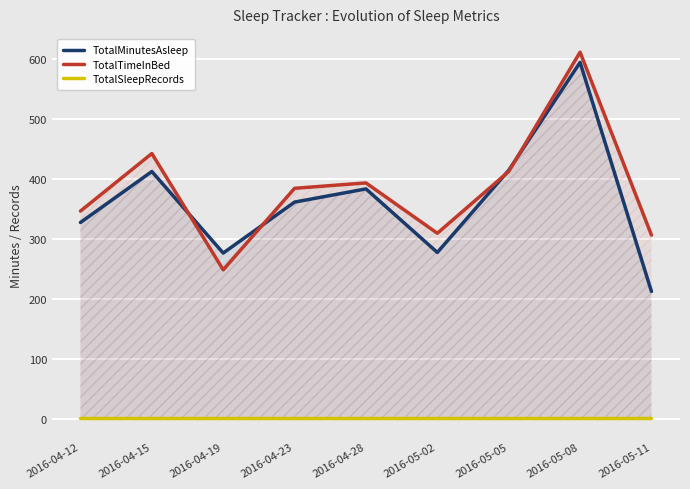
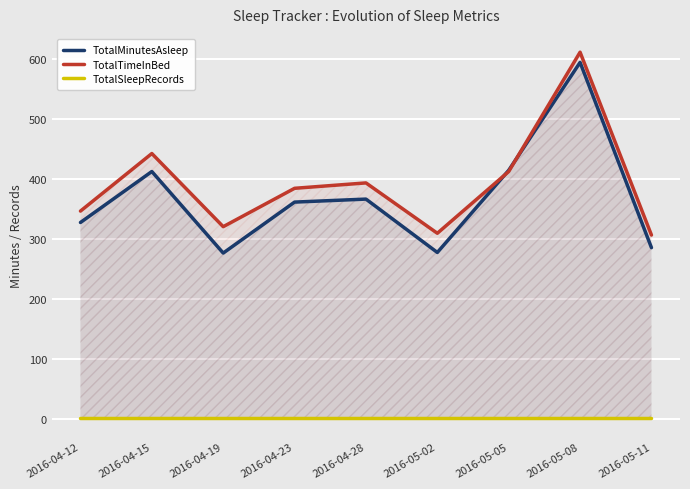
TotalTimeInBed, 2016-04-19: 250 -> 320
TotalMinutesAsleep, 2016-04-28: 380 -> 370
TotalMinutesAsleep, 2016-05-11: 210 -> 290
